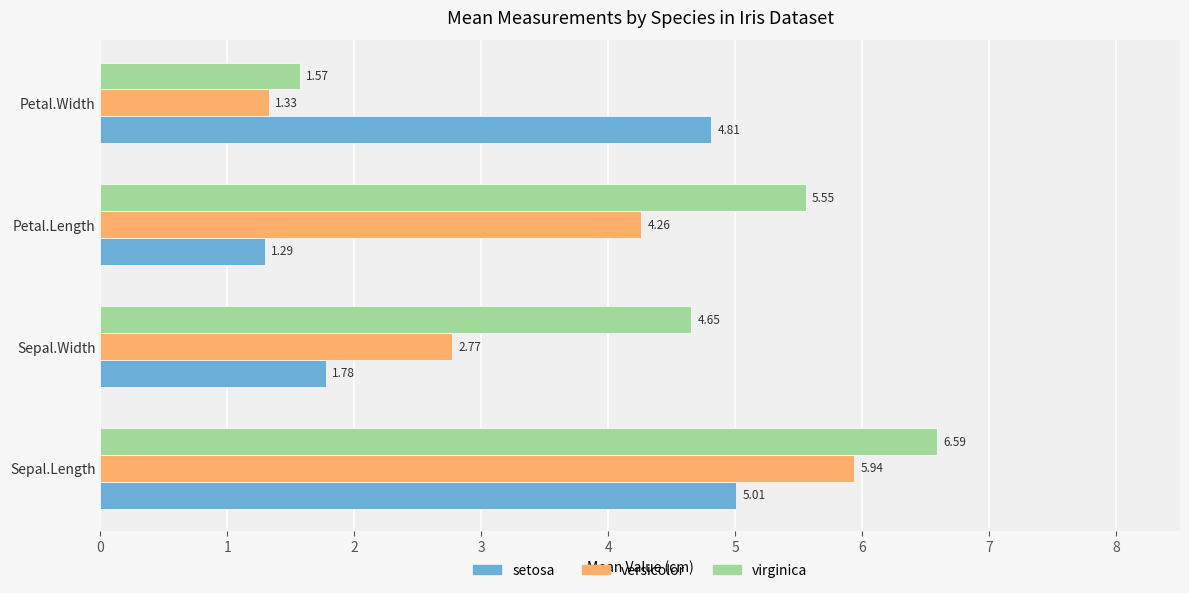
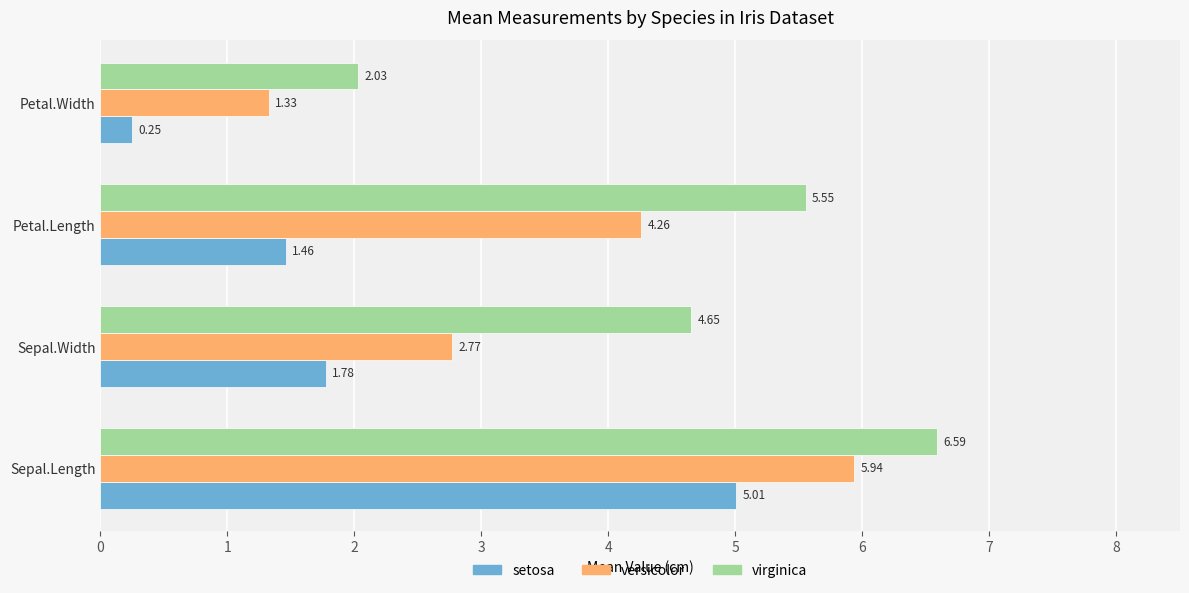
virginica, Petal.Width: 1.57 -> 2.03
setosa, Petal.Width: 4.81 -> 0.25
setosa, Petal.Length: 1.29 -> 1.46
